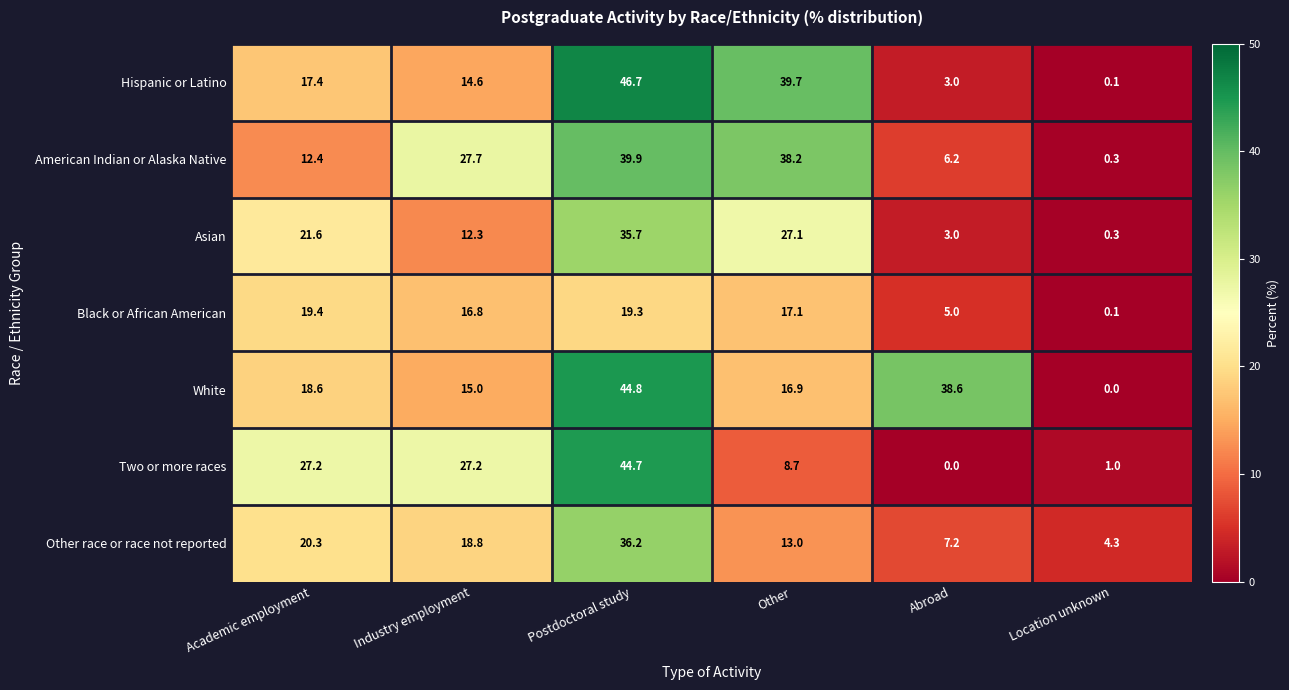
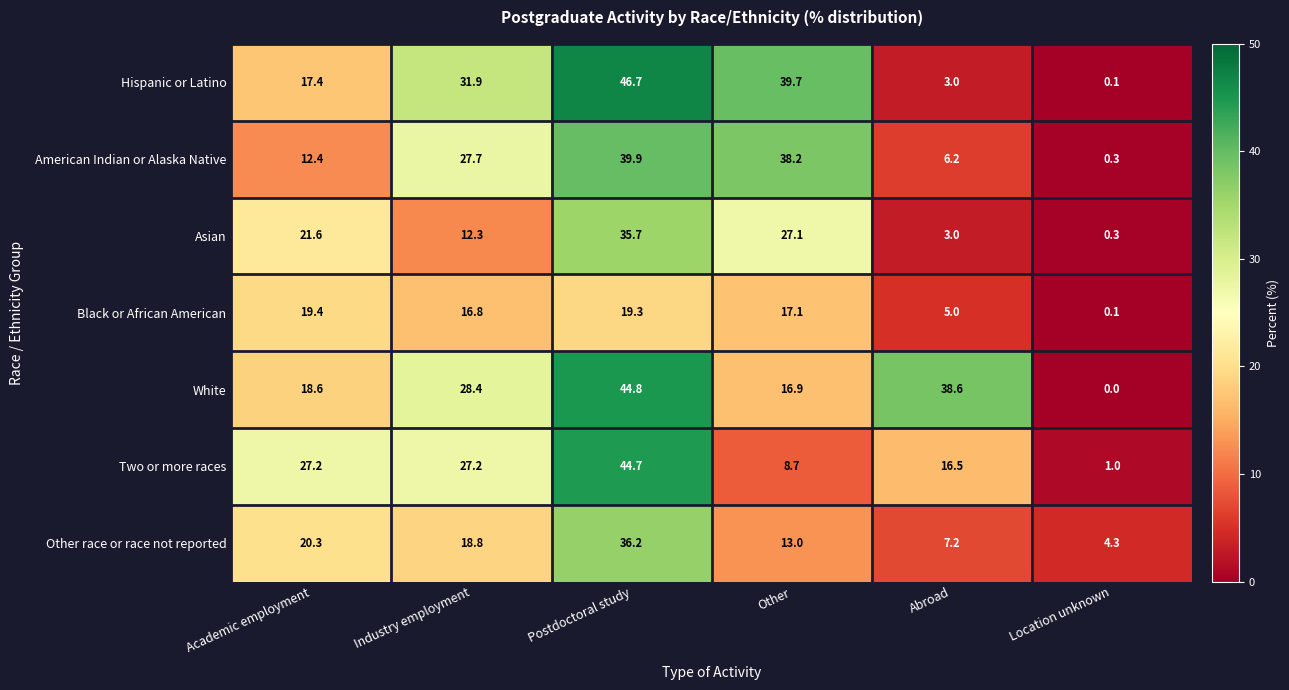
Hispanic or Latino, Industry employment: 14.6 -> 31.9
White, Industry employment: 15.0 -> 28.4
Two or more races, Abroad: 0.0 -> 16.5
